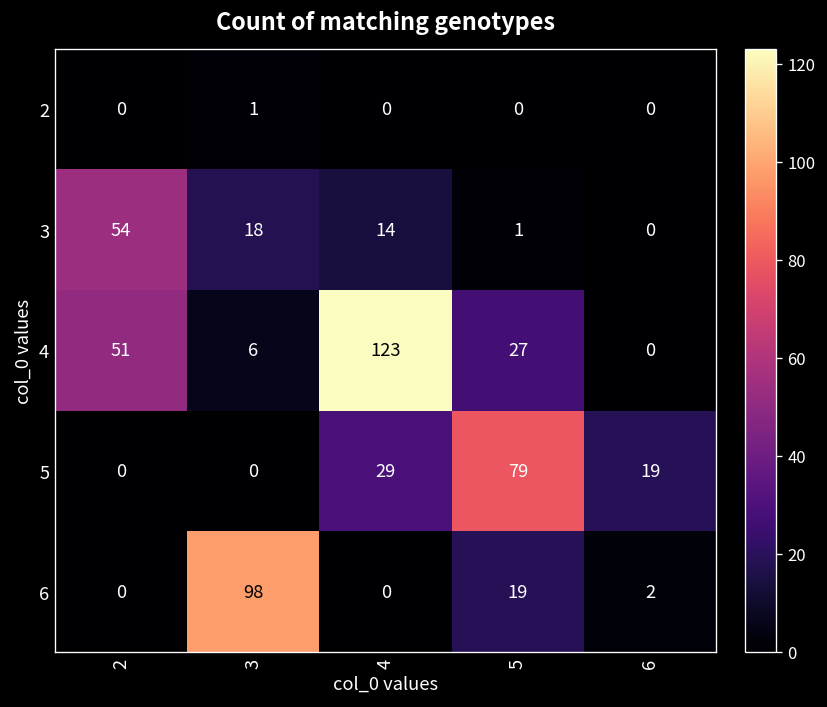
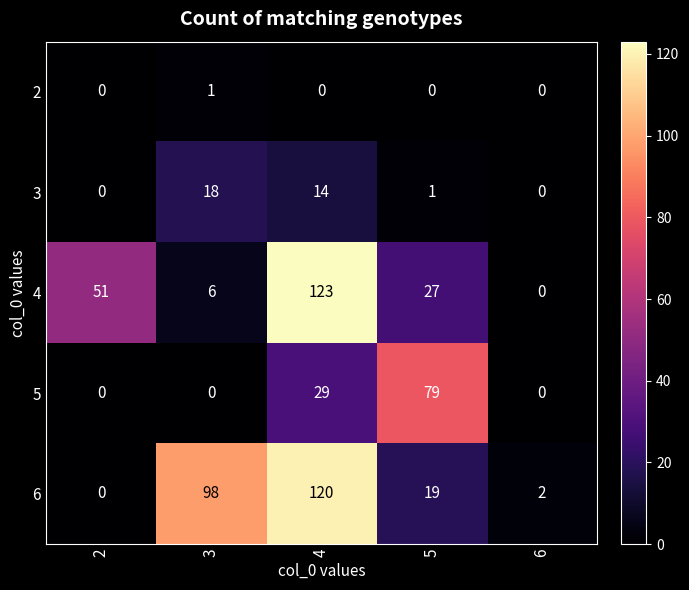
3, 2: 54 -> 0
5, 6: 19 -> 0
6, 4: 0 -> 120
